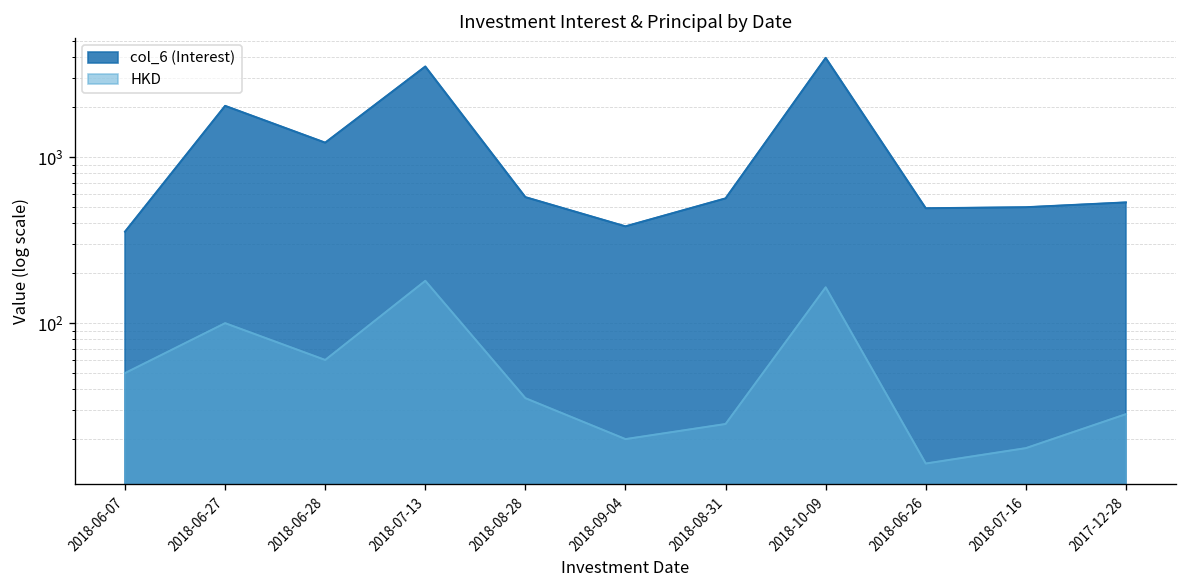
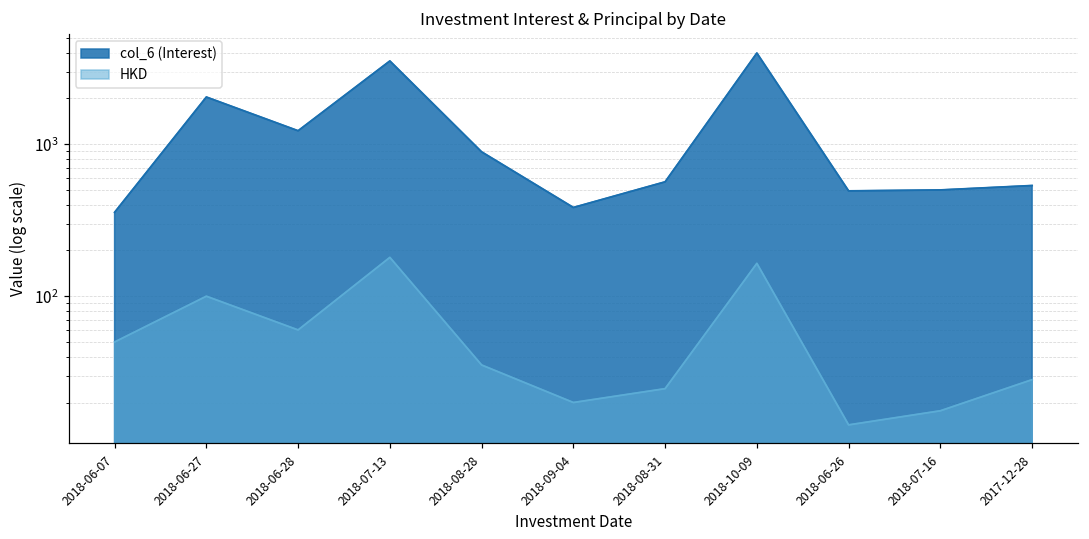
col_6 (Interest), 2018-08-28: 580 -> 900
